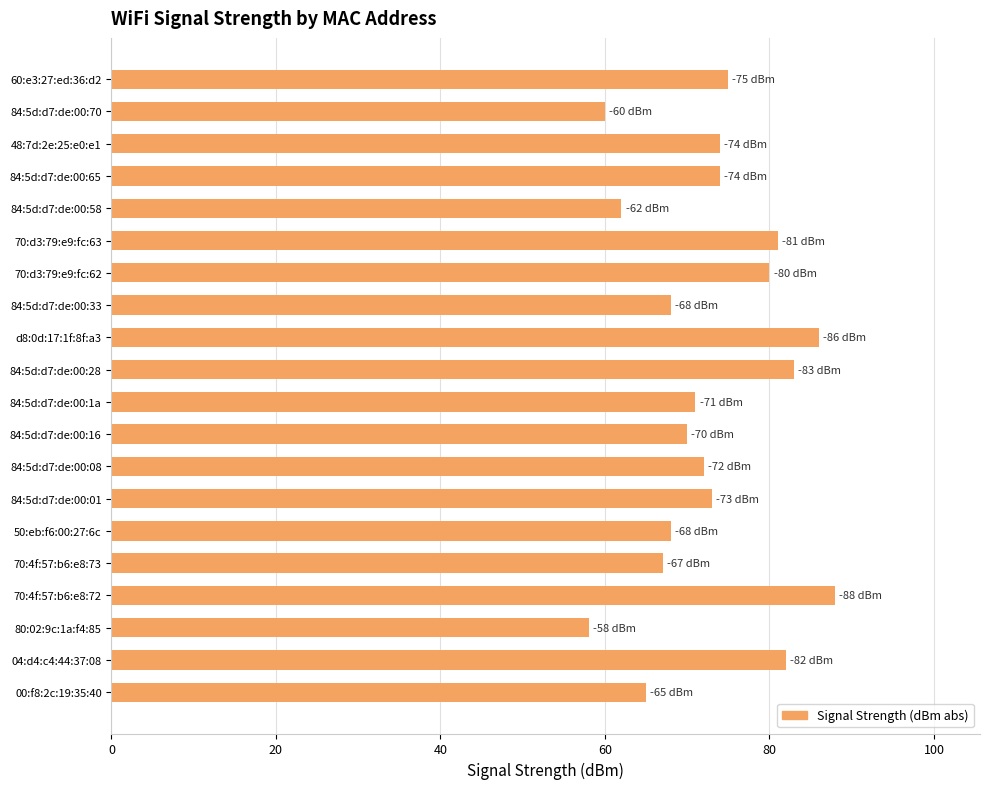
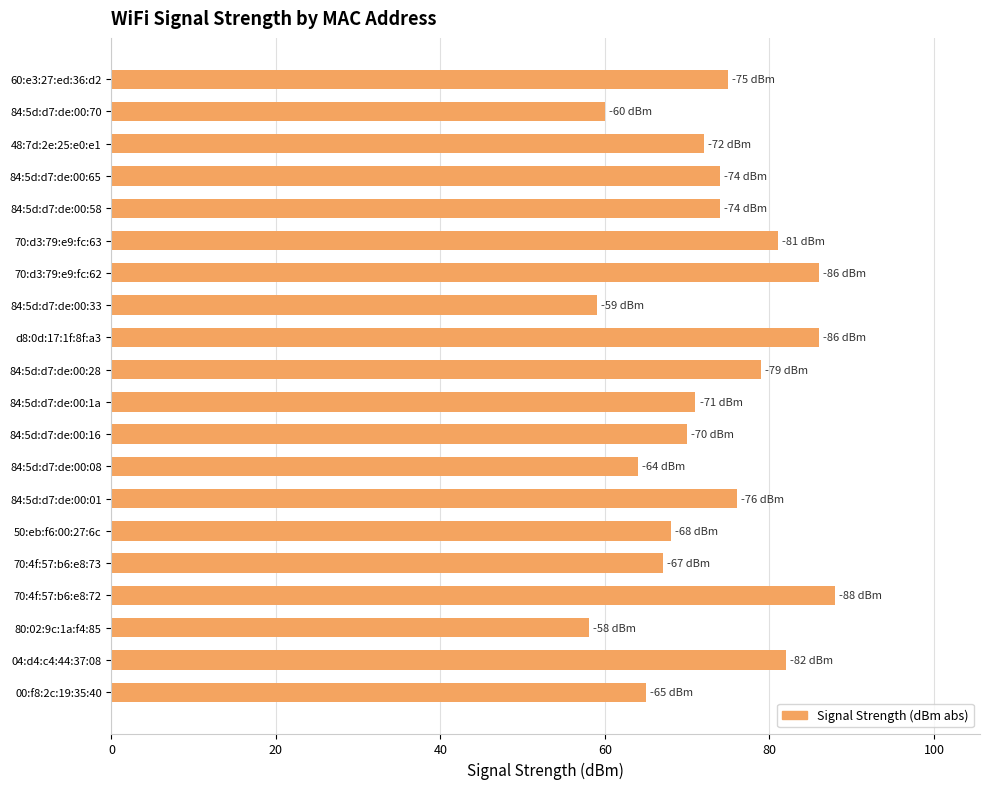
48:7d:2e:25:e0:e1: -74 -> -72
84:5d:d7:de:00:58: -62 -> -74
70:d3:79:e9:fc:62: -80 -> -86
84:5d:d7:de:00:33: -68 -> -59
84:5d:d7:de:00:28: -83 -> -79
84:5d:d7:de:00:08: -72 -> -64
84:5d:d7:de:00:01: -73 -> -76
